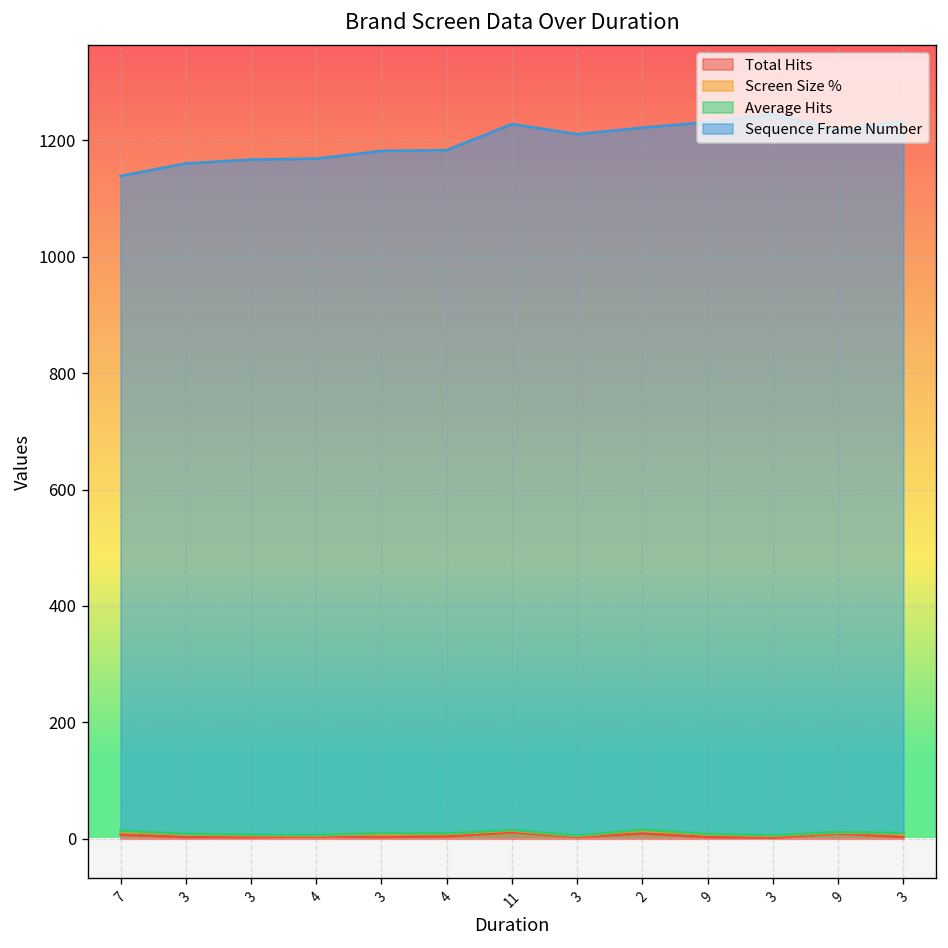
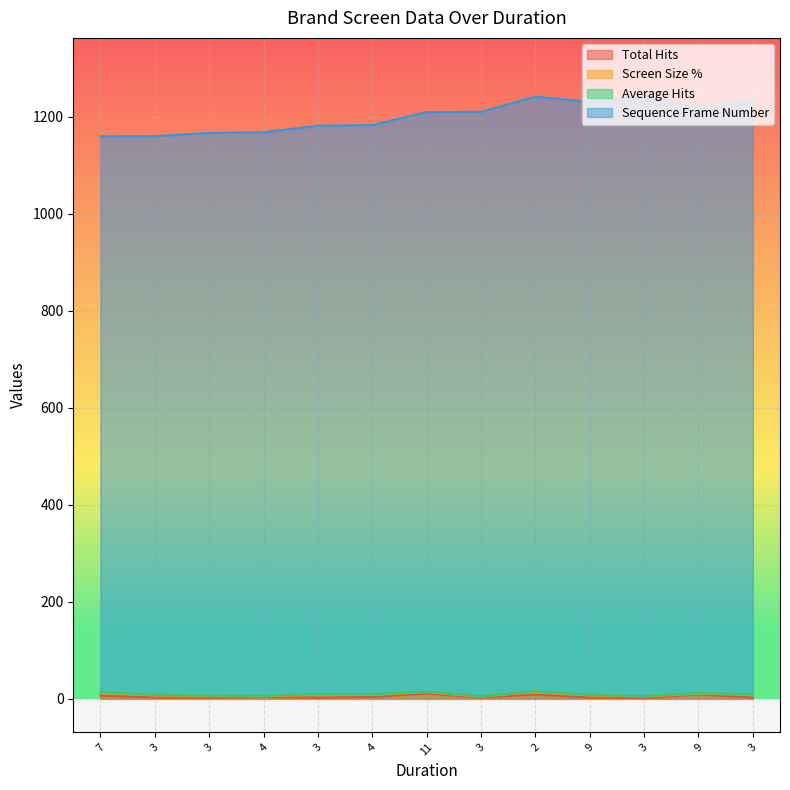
Sequence Frame Number, 7: 1130 -> 1150
Sequence Frame Number, 11: 1210 -> 1200
Sequence Frame Number, 2: 1210 -> 1230
